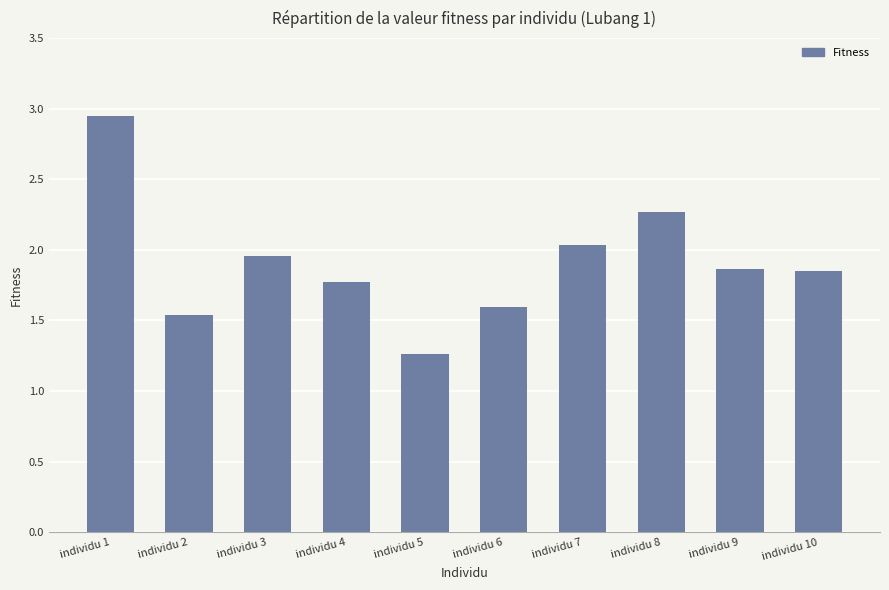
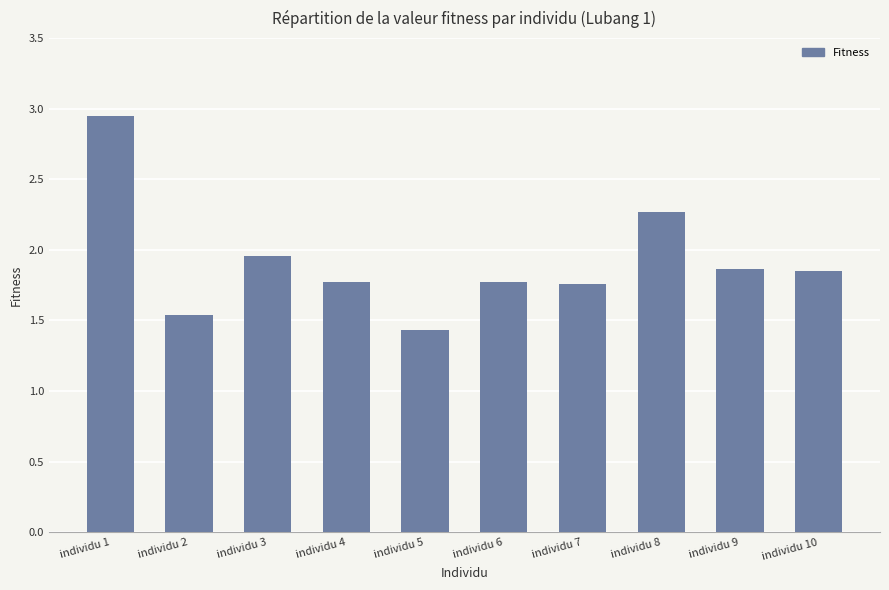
individu 5: 1.26 -> 1.43
individu 6: 1.60 -> 1.77
individu 7: 2.04 -> 1.76
